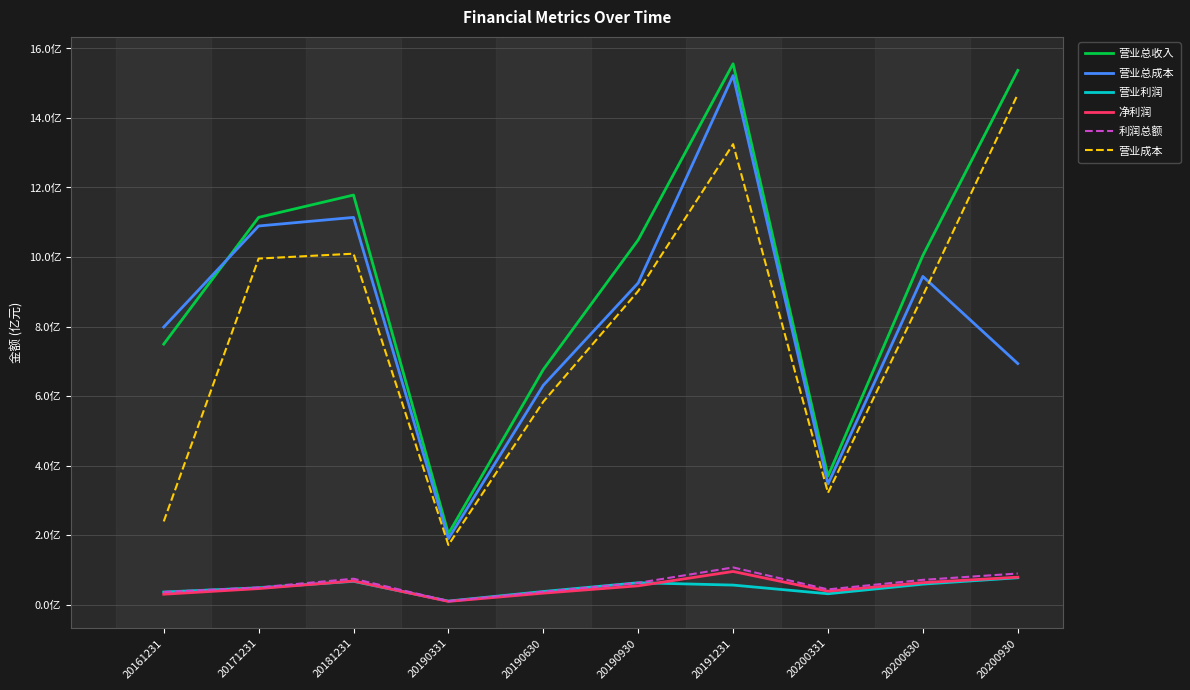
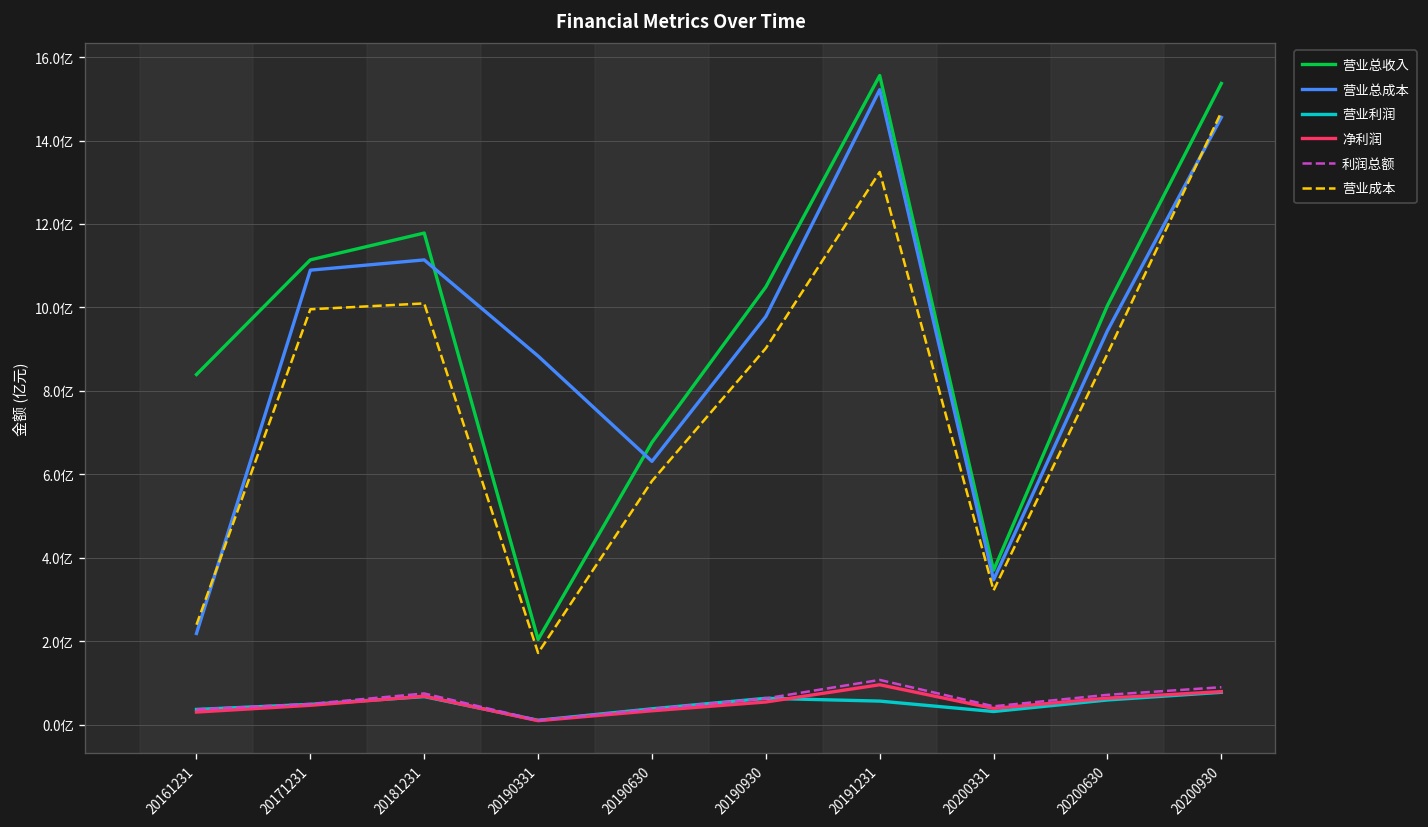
营业总收入, 20161231: 7.5亿 -> 8.4亿
营业总成本, 20161231: 8.0亿 -> 2.2亿
营业总成本, 20190331: 1.9亿 -> 8.8亿
营业总成本, 20190930: 9.3亿 -> 9.8亿
营业总成本, 20200930: 6.9亿 -> 14.6亿
